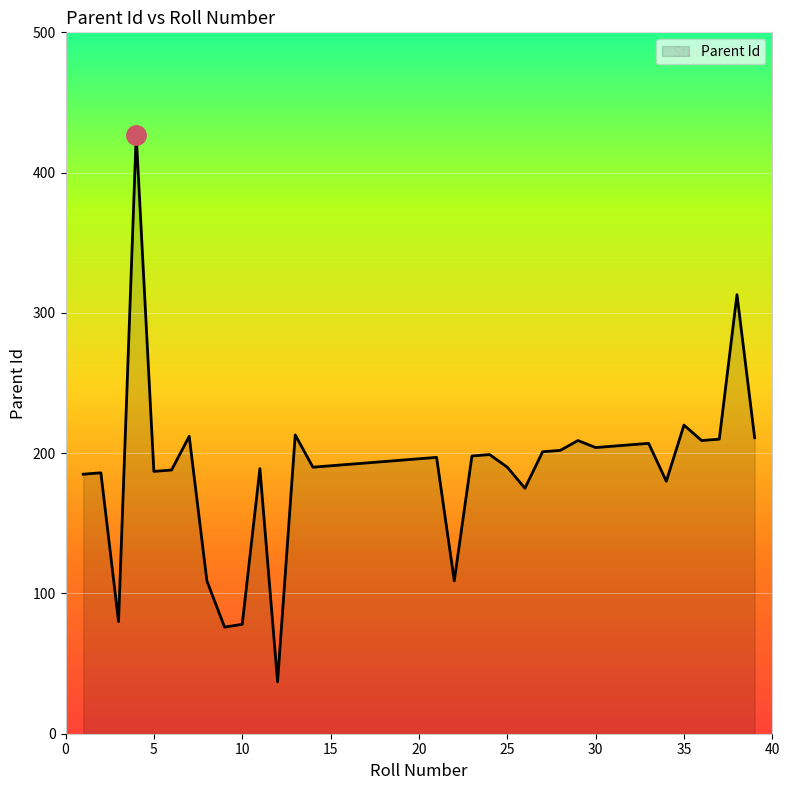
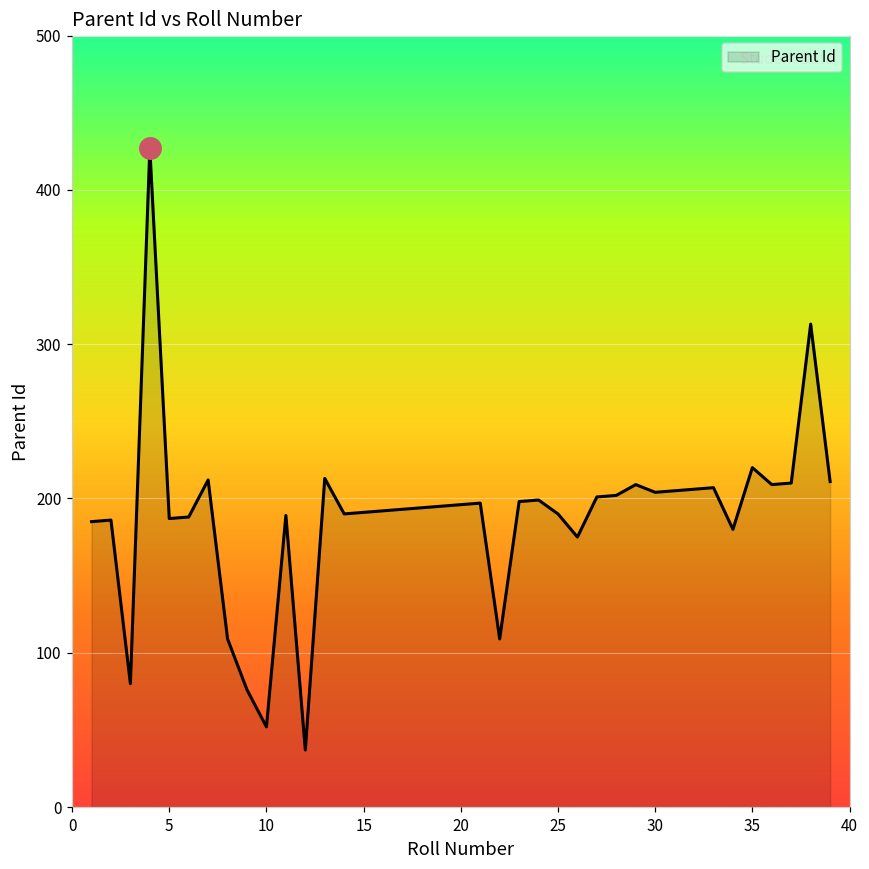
Parent Id, 10: 78 -> 52
